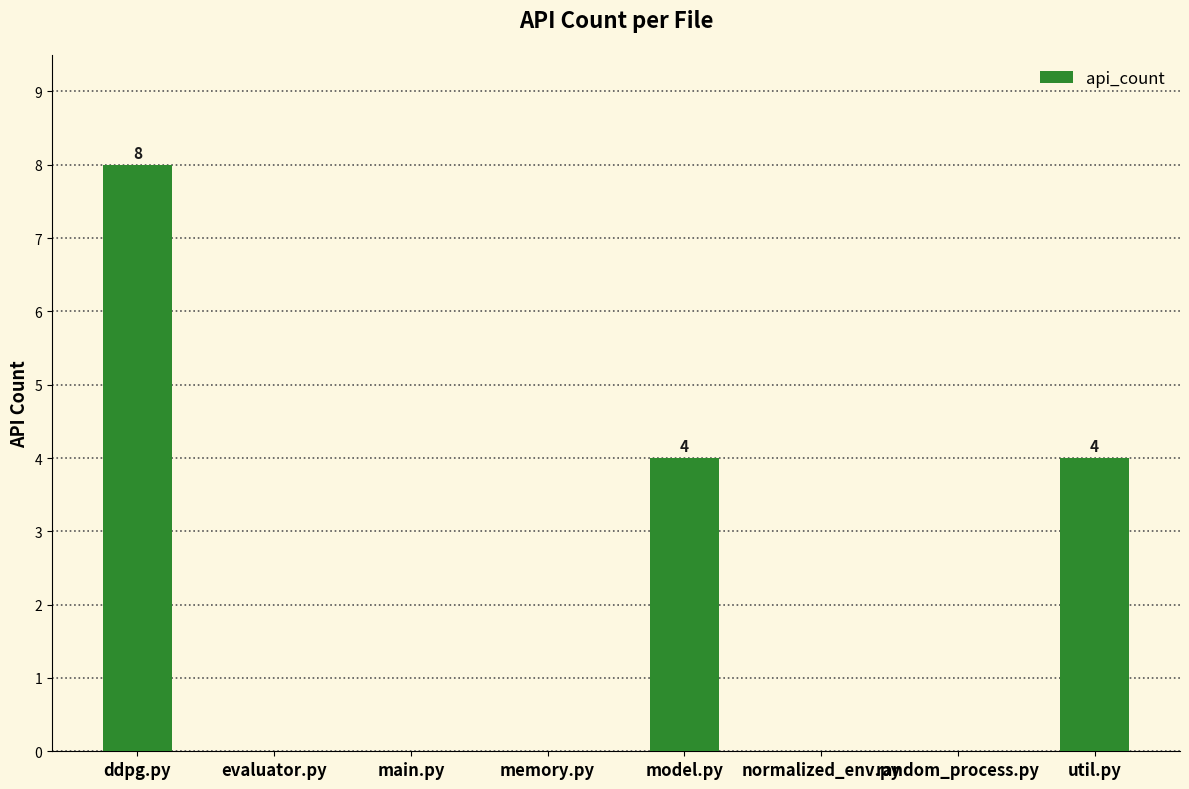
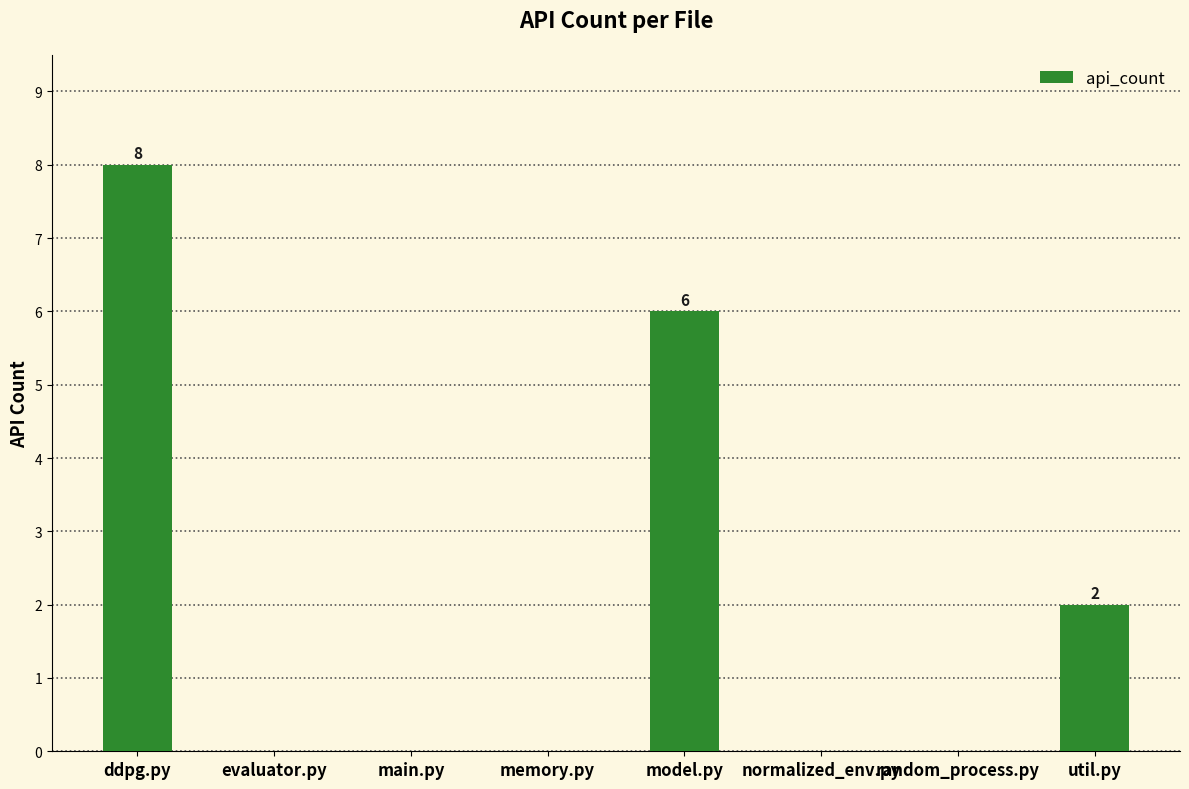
model.py: 4 -> 6
util.py: 4 -> 2
